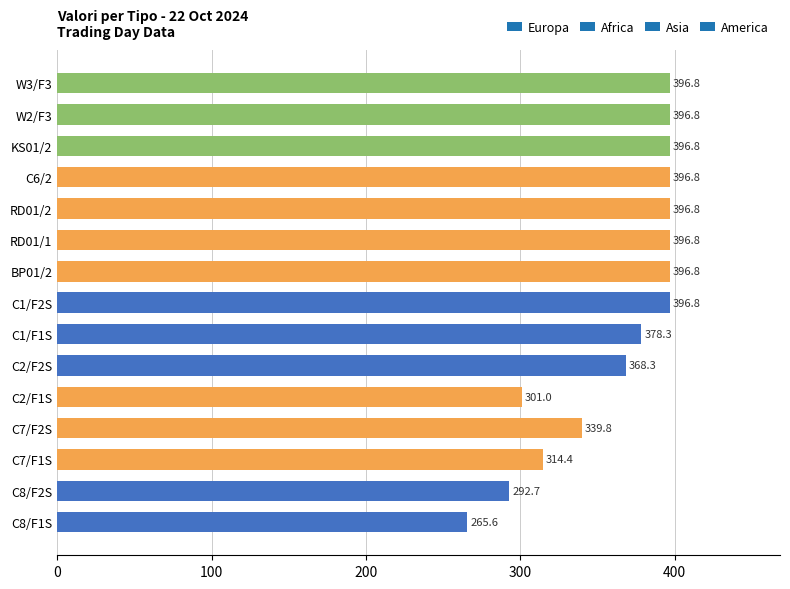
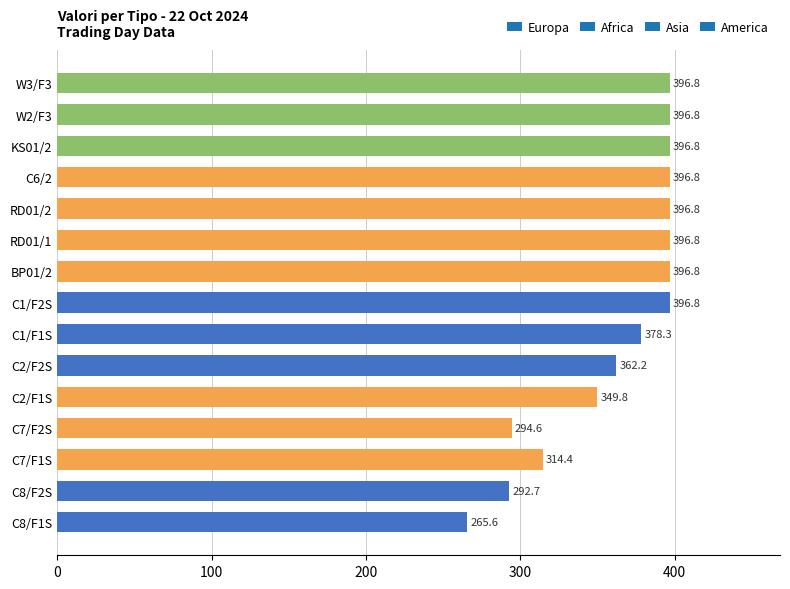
C2/F2S: 368.3 -> 362.2
C2/F1S: 301.0 -> 349.8
C7/F2S: 339.8 -> 294.6
